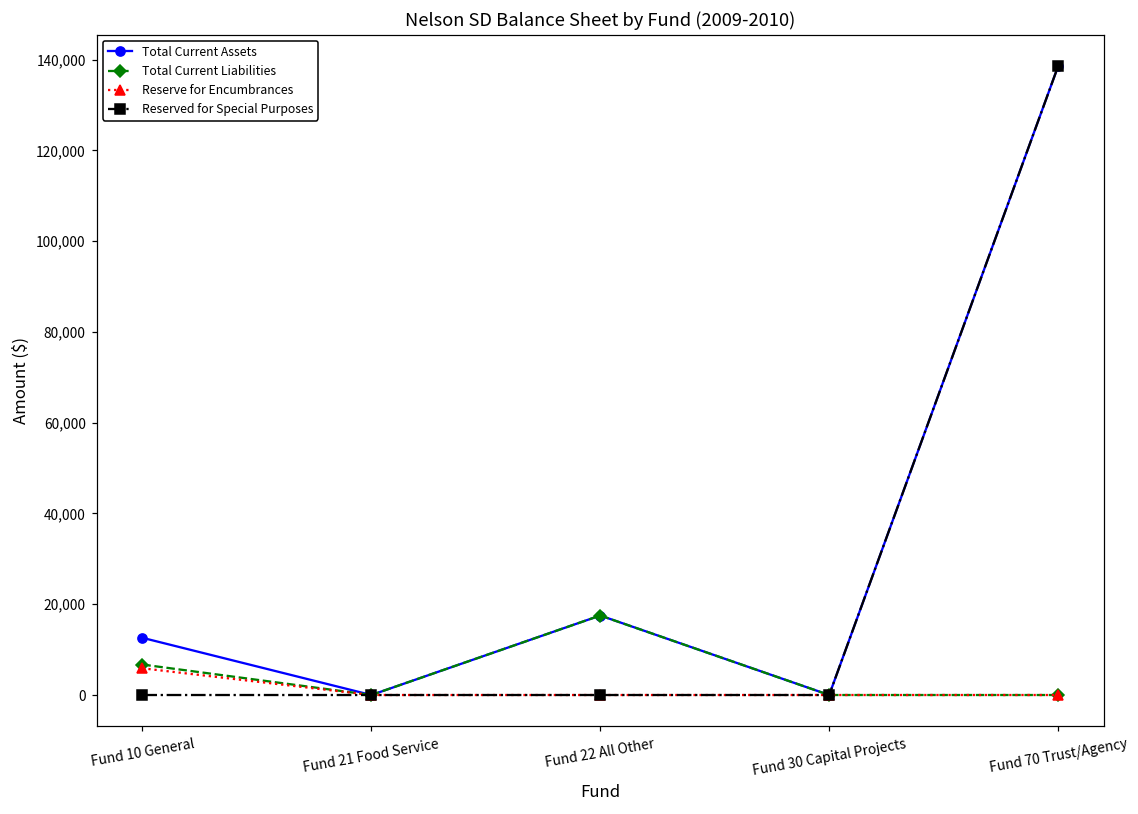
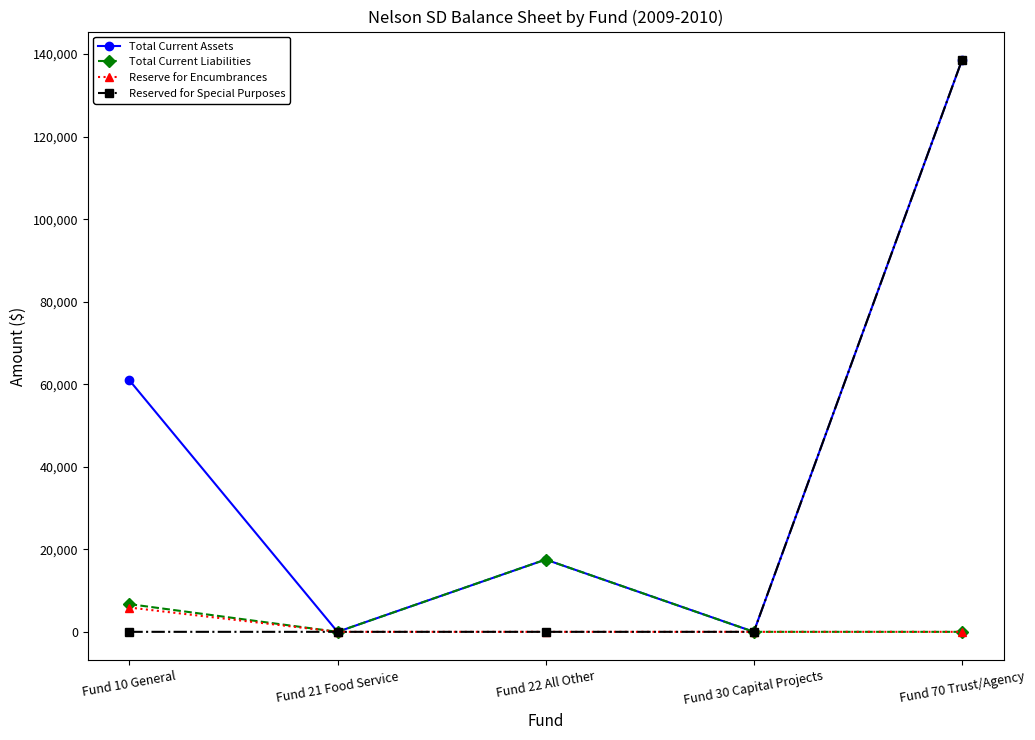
Total Current Assets, Fund 10 General: 13,000 -> 61,000
